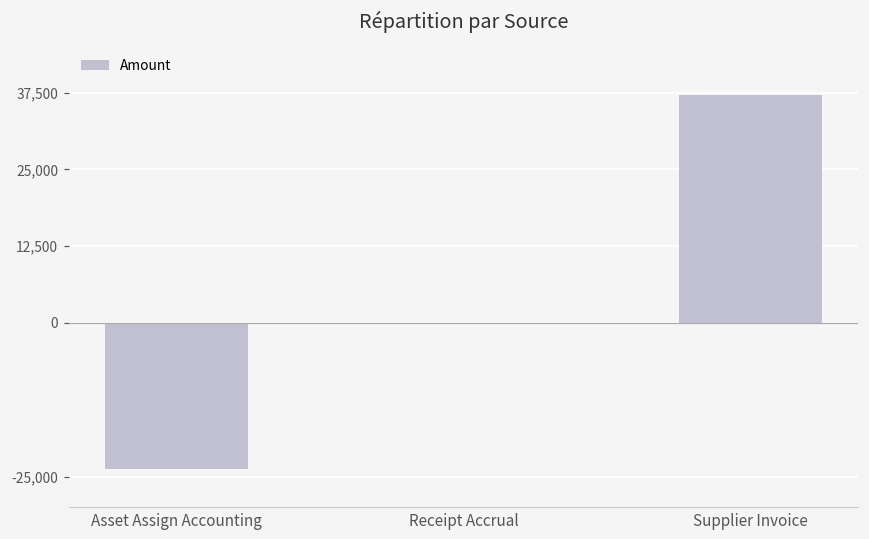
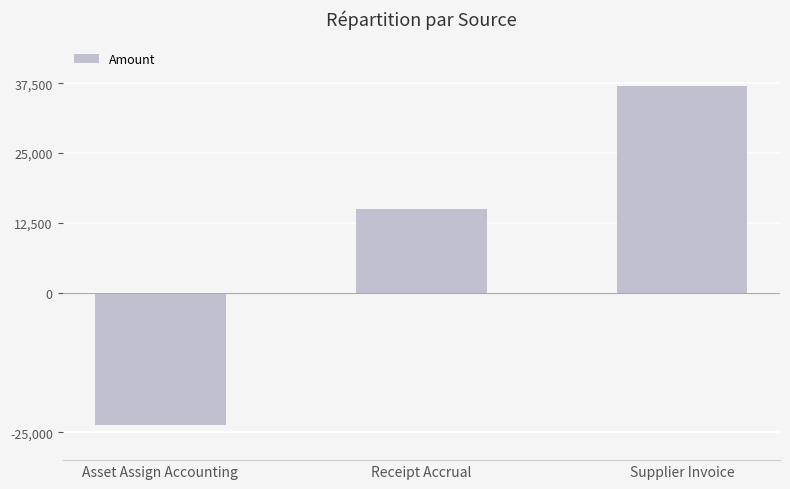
Receipt Accrual: 0 -> 15,000
